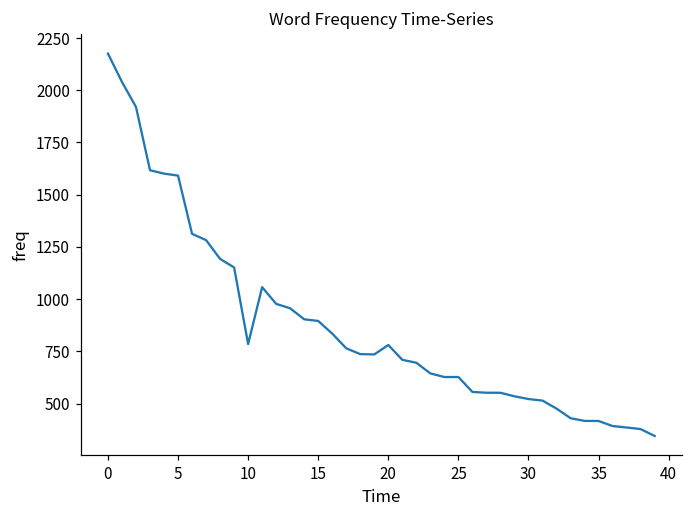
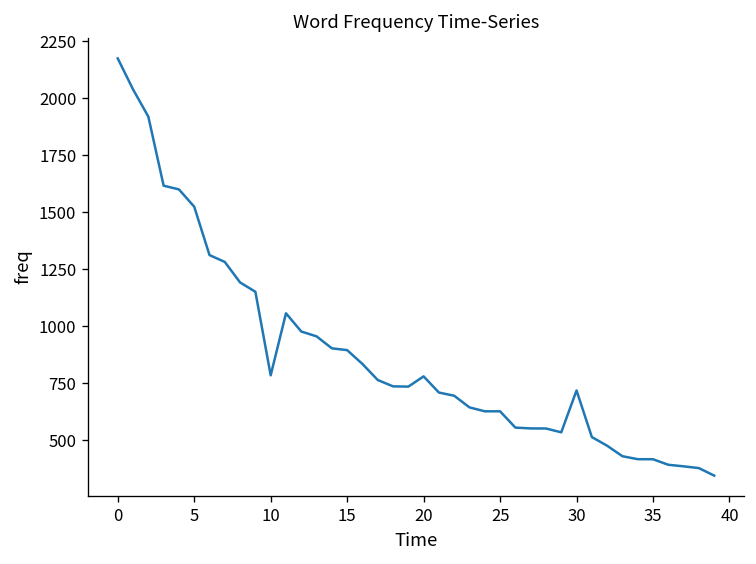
5: 1590 -> 1530
30: 520 -> 720
